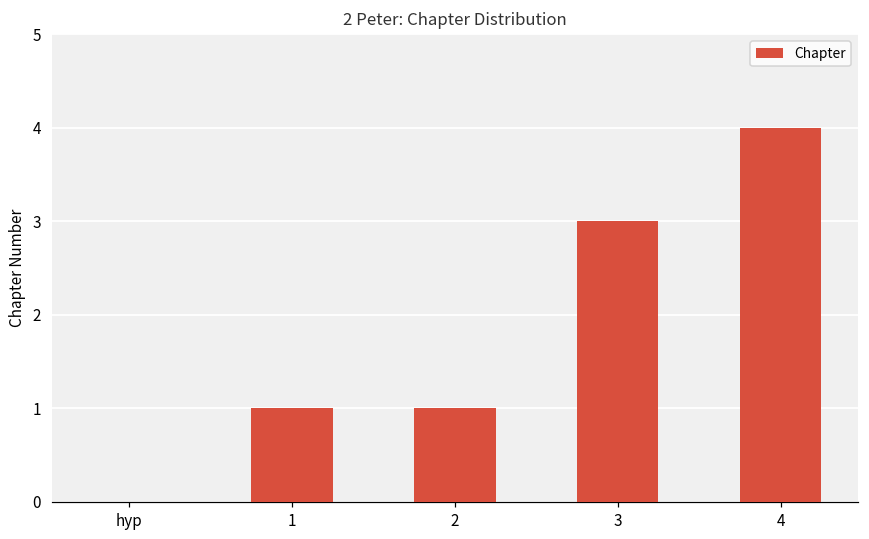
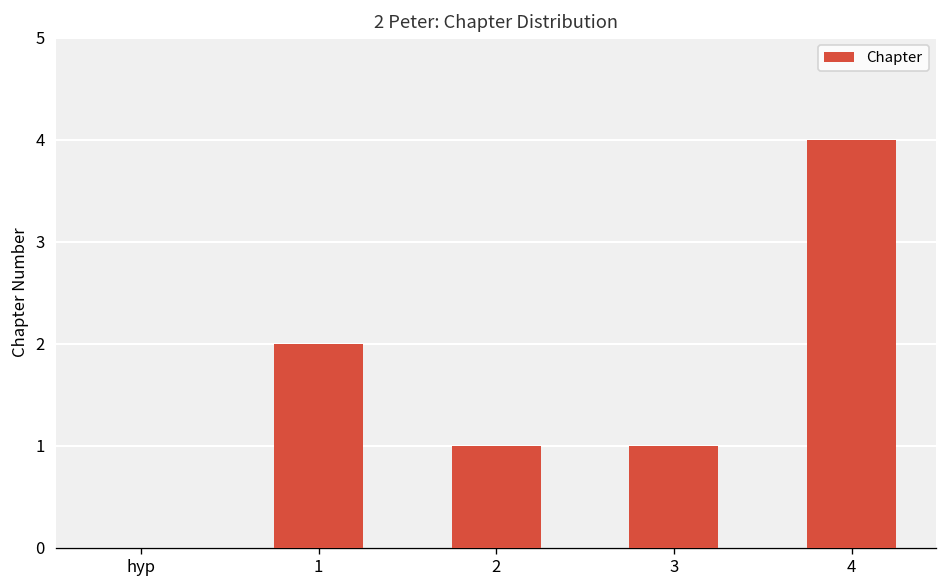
1: 1 -> 2
3: 3 -> 1
